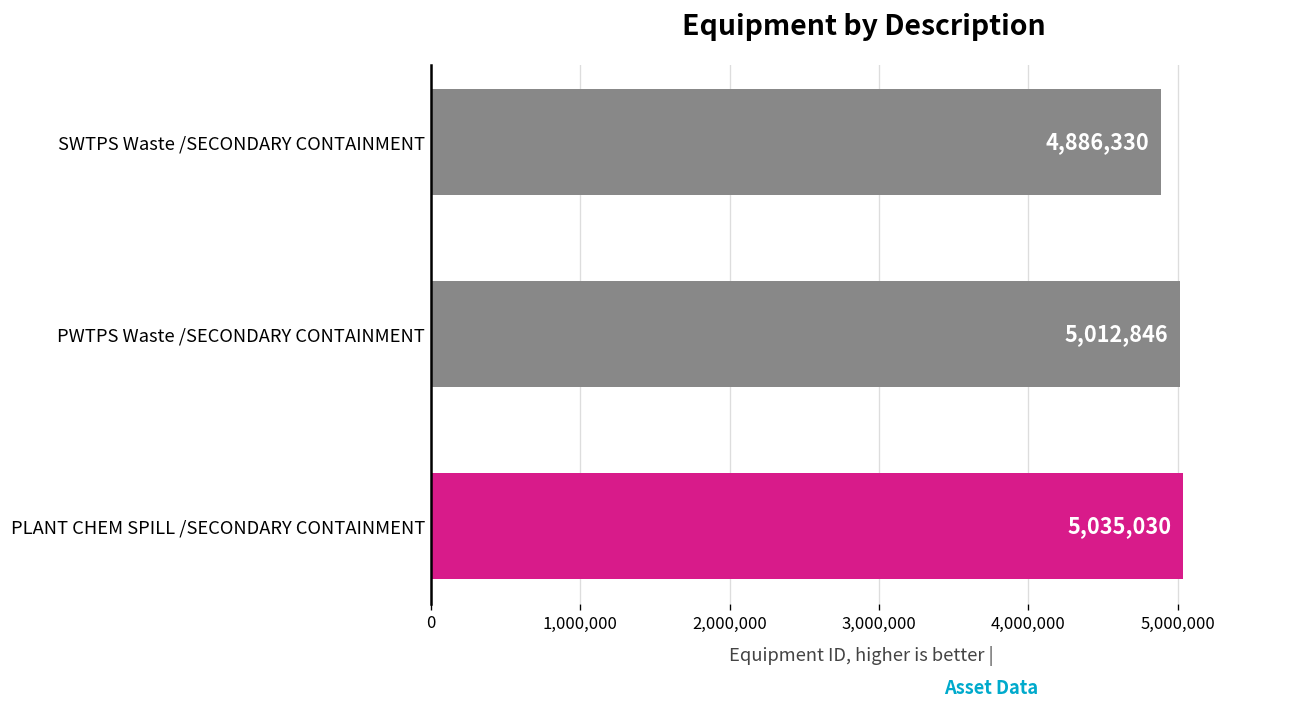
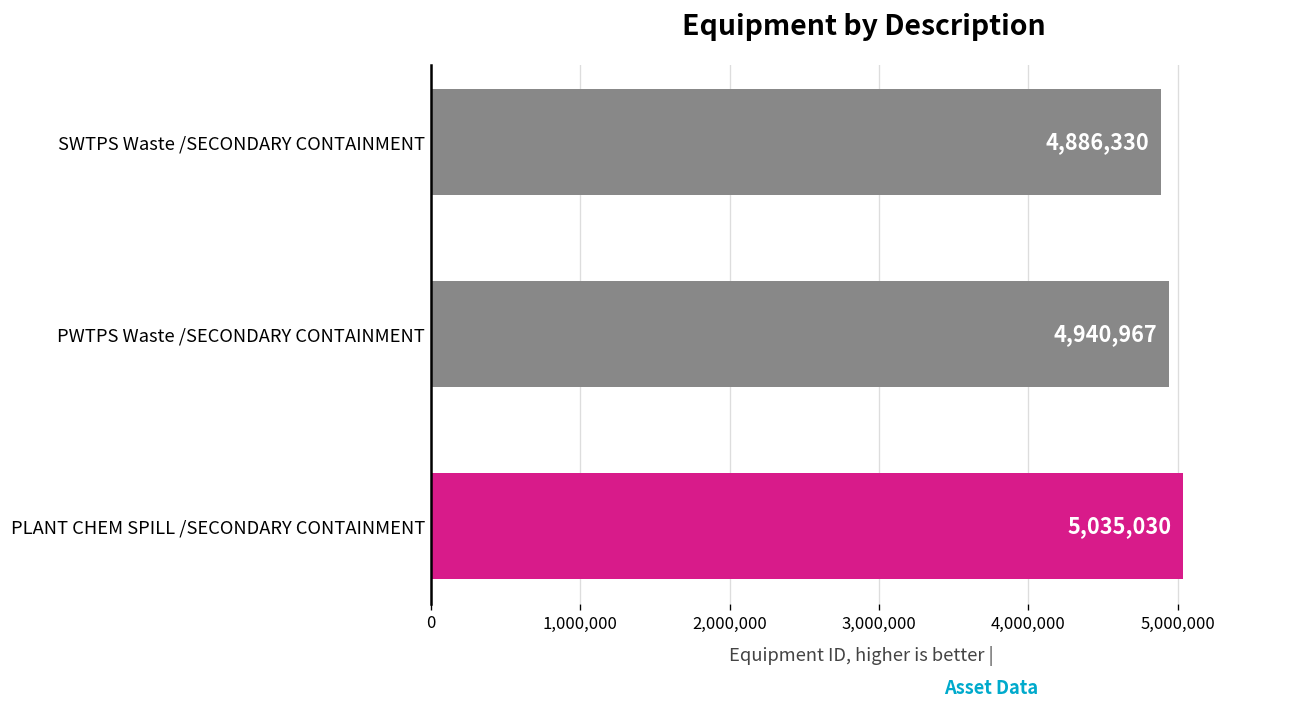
PWTPS Waste /SECONDARY CONTAINMENT: 5,012,846 -> 4,940,967
